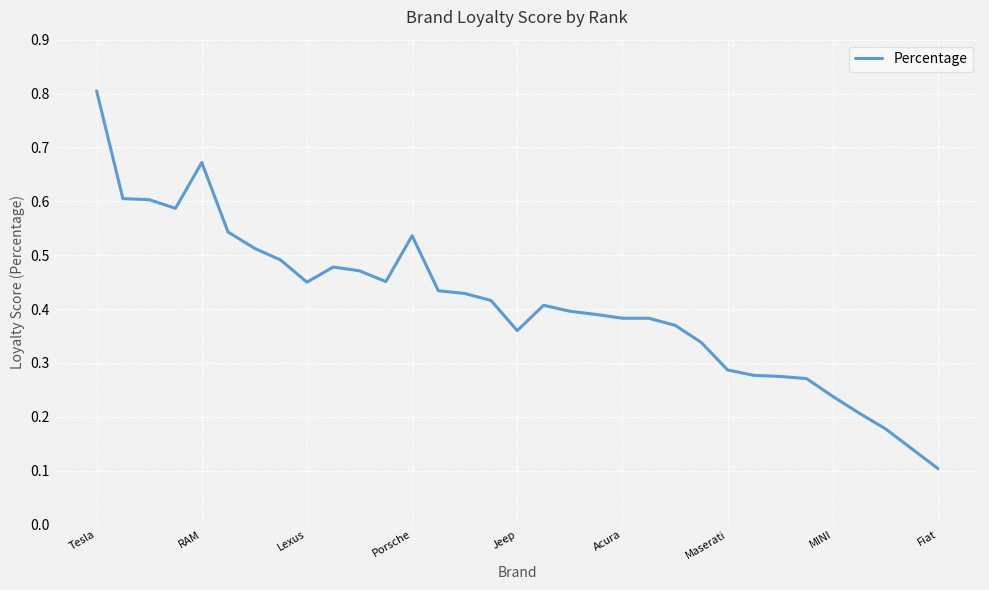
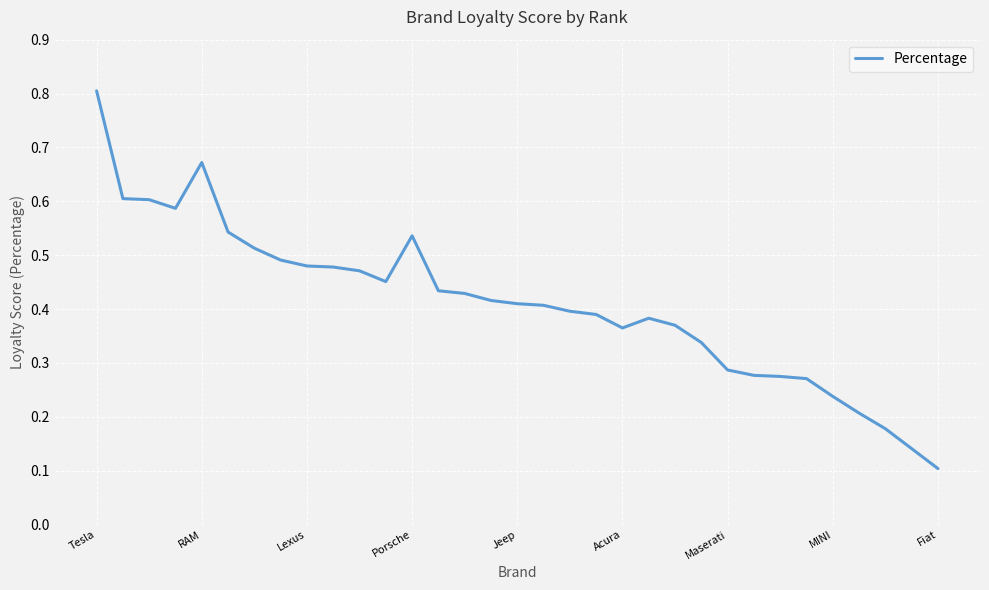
Lexus: 0.45 -> 0.48
Jeep: 0.36 -> 0.41
Acura: 0.38 -> 0.37
